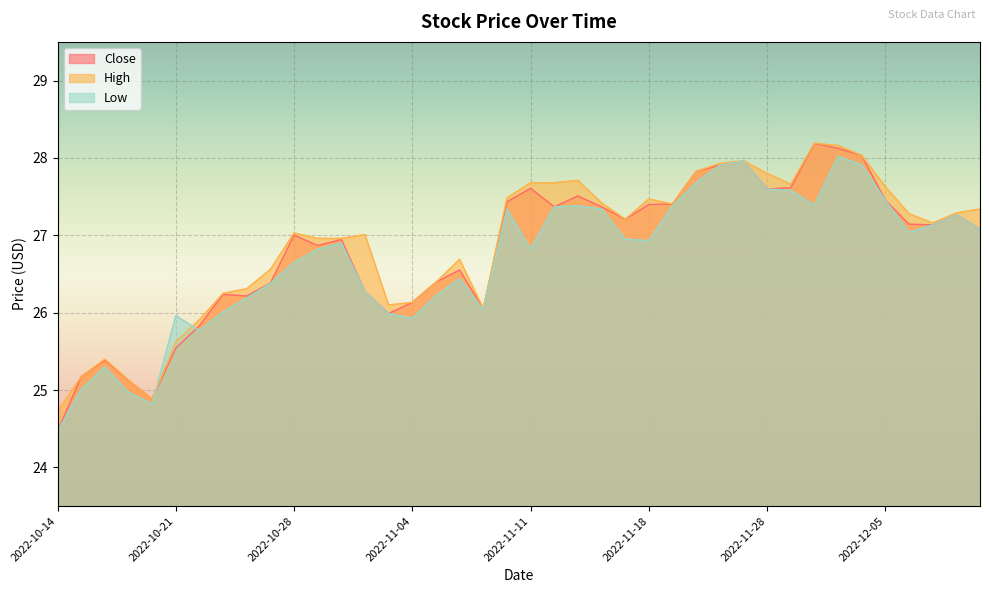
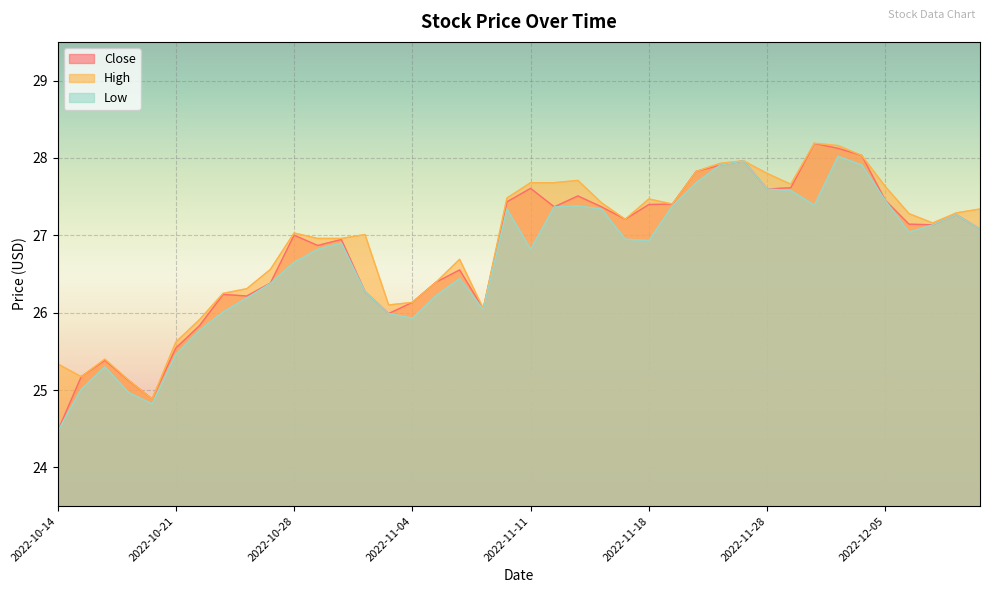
High, 2022-10-14: 24.7 -> 25.3
Low, 2022-10-21: 26.0 -> 25.5
